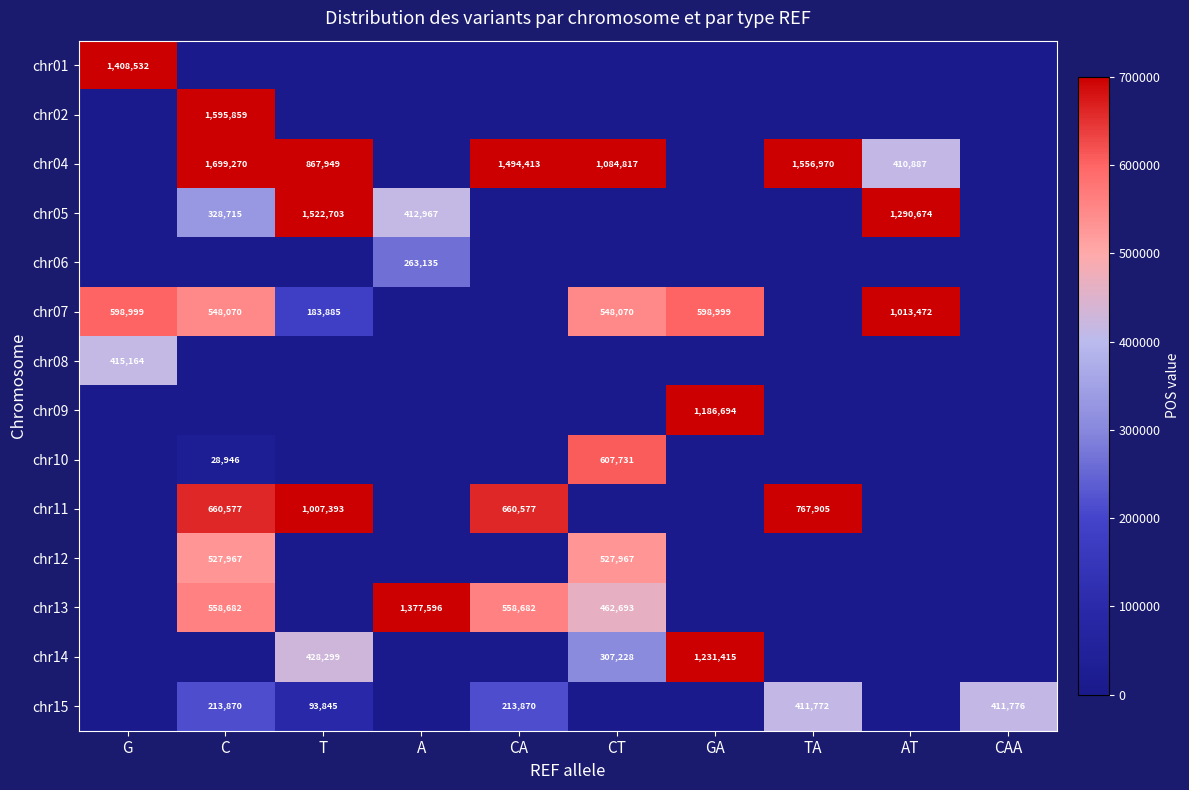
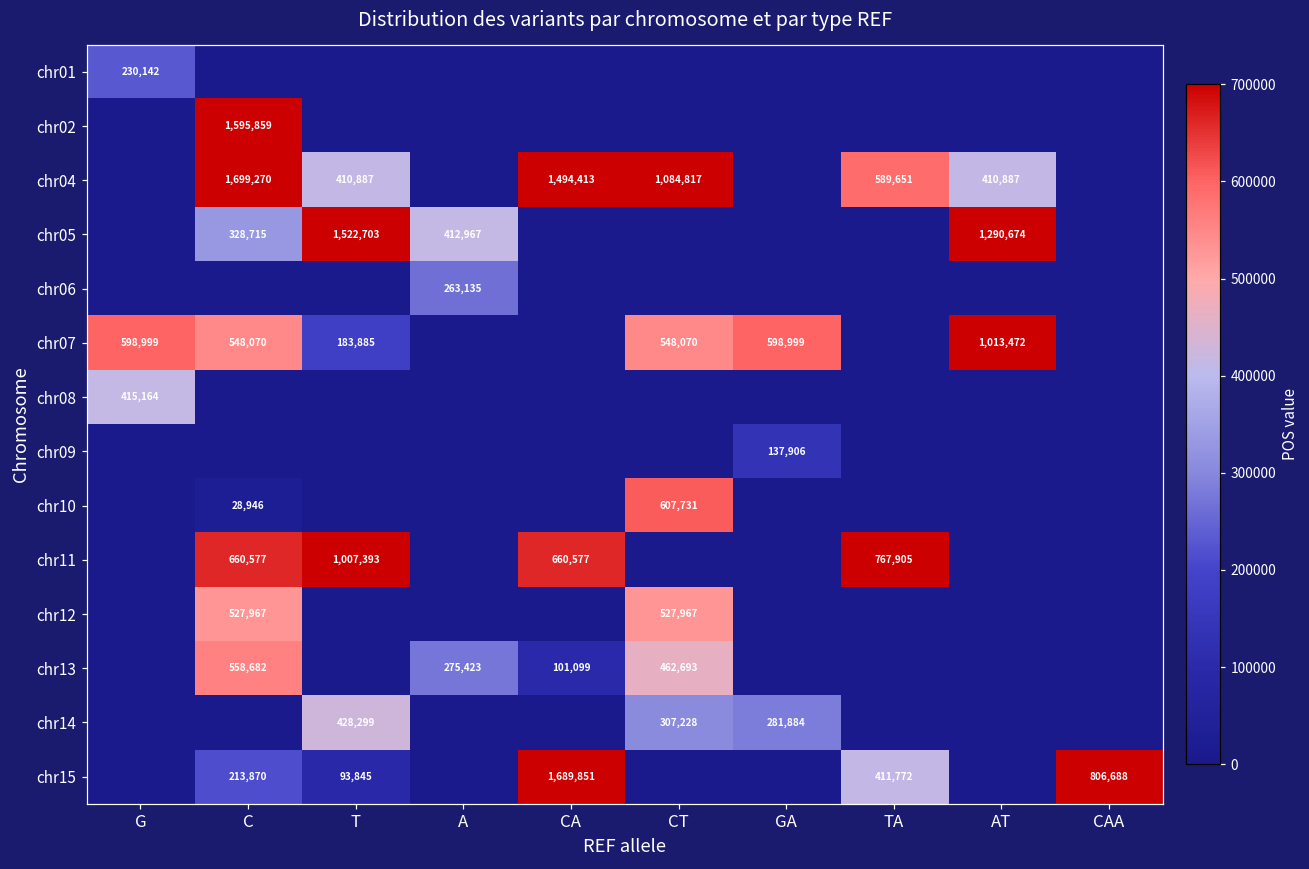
chr01, G: 1,408,532 -> 230,142
chr04, T: 867,949 -> 410,887
chr04, TA: 1,556,970 -> 589,651
chr09, GA: 1,186,694 -> 137,906
chr13, A: 1,377,596 -> 275,423
chr13, CA: 558,682 -> 101,099
chr14, GA: 1,231,415 -> 281,884
chr15, CA: 213,870 -> 1,689,851
chr15, CAA: 411,776 -> 806,688
